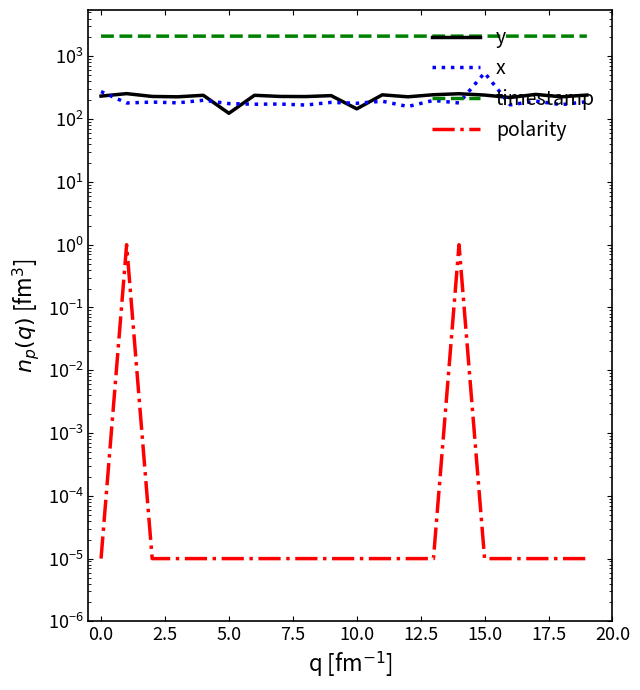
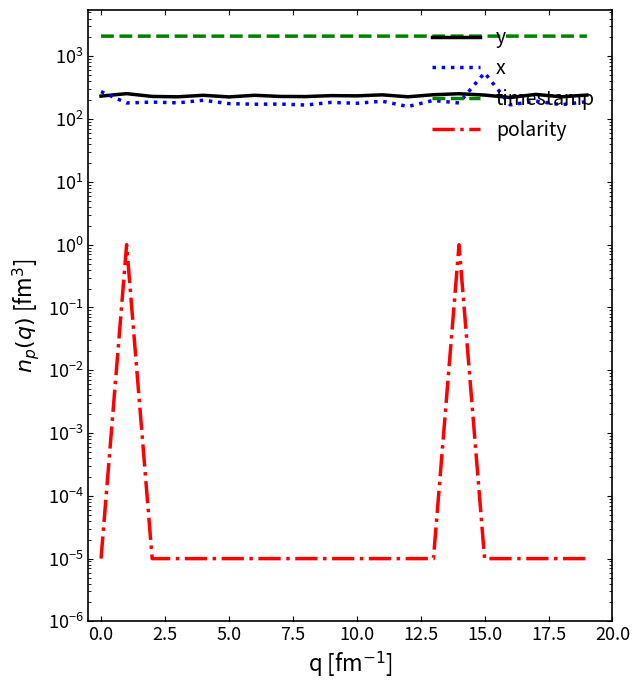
y, 5.0: 120 -> 230
y, 10.0: 150 -> 240
